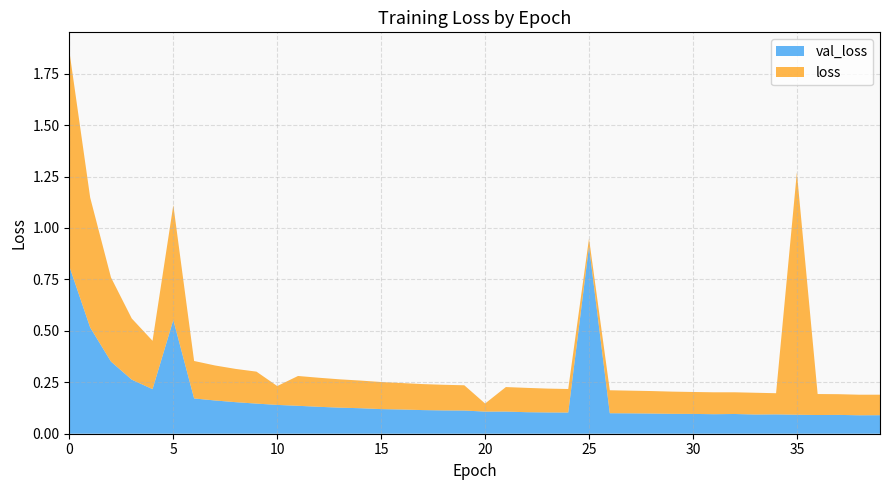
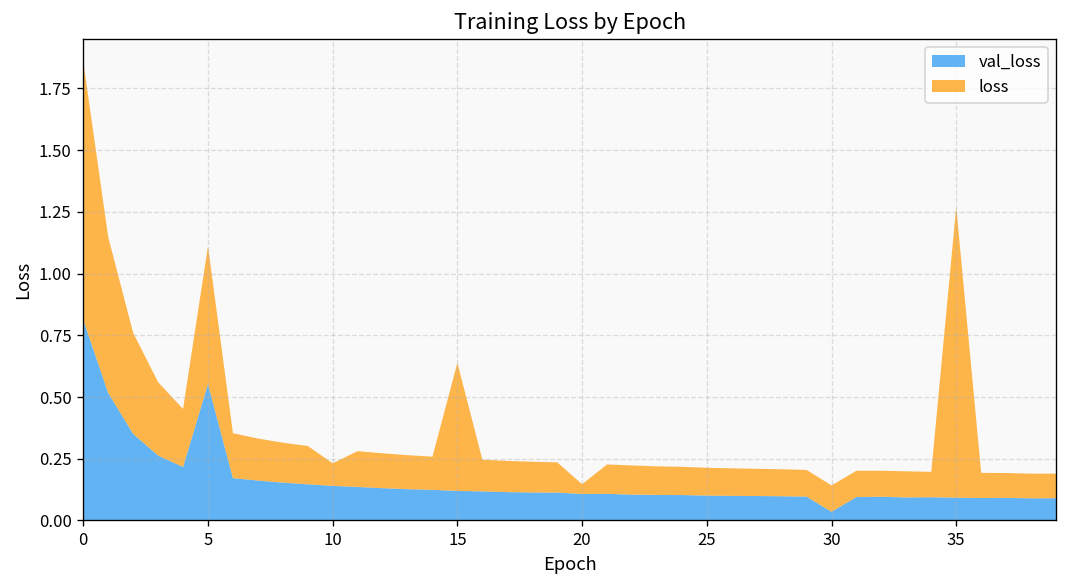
loss, 15: 0.13 -> 0.52
val_loss, 25: 0.91 -> 0.10
loss, 25: 0.04 -> 0.11
val_loss, 30: 0.10 -> 0.04
